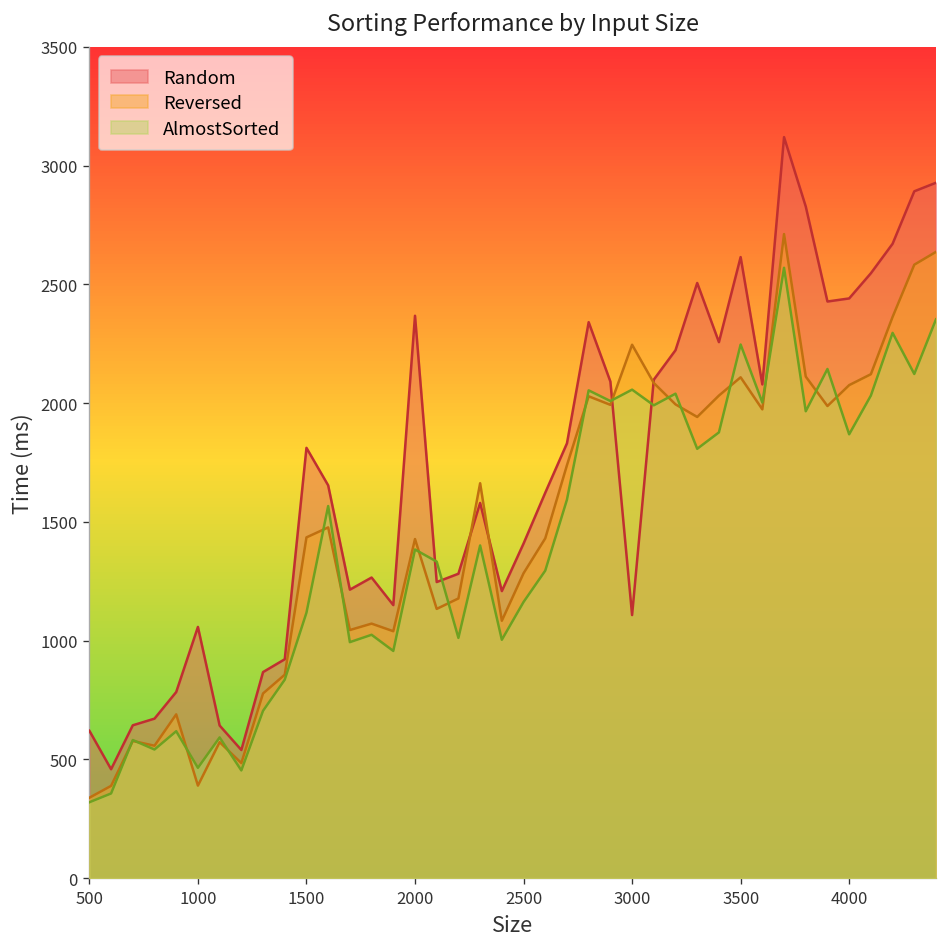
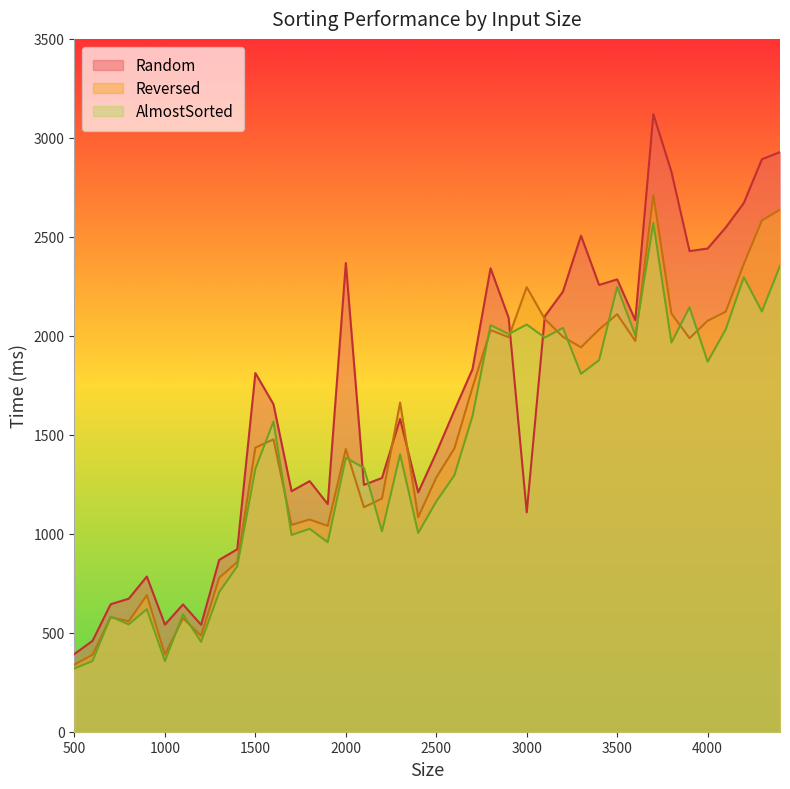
Random, 500: 620 -> 390
Random, 1000: 1060 -> 540
AlmostSorted, 1000: 470 -> 360
AlmostSorted, 1500: 1120 -> 1330
Random, 3500: 2620 -> 2290
